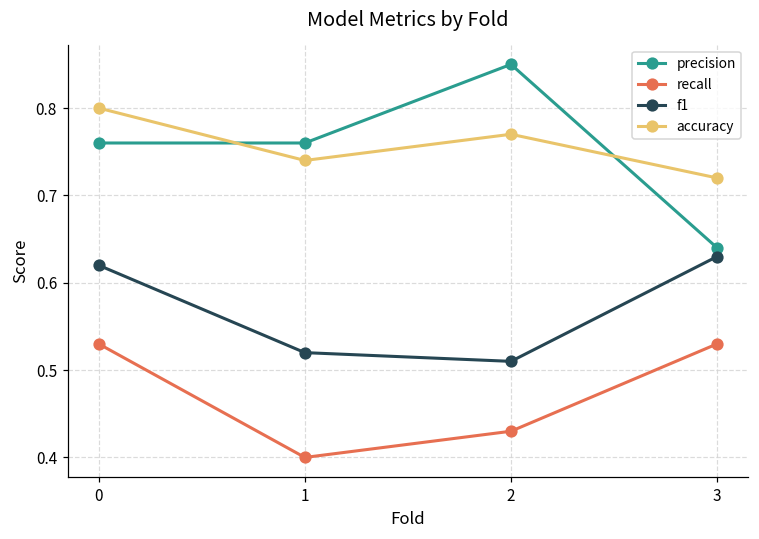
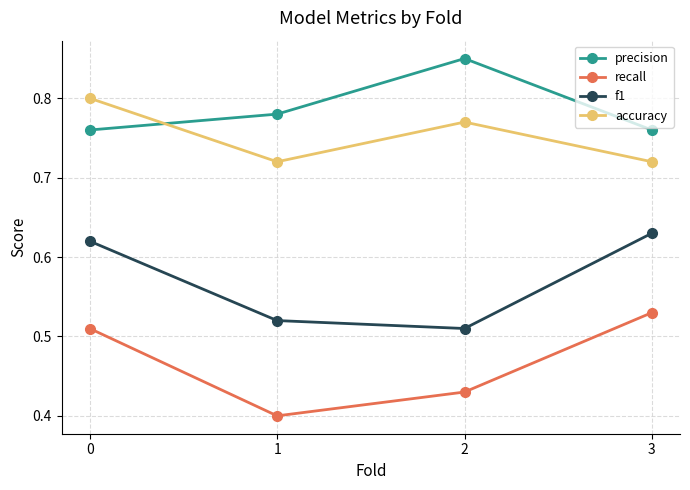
recall, 0: 0.53 -> 0.51
precision, 1: 0.76 -> 0.78
accuracy, 1: 0.74 -> 0.72
precision, 3: 0.64 -> 0.76
